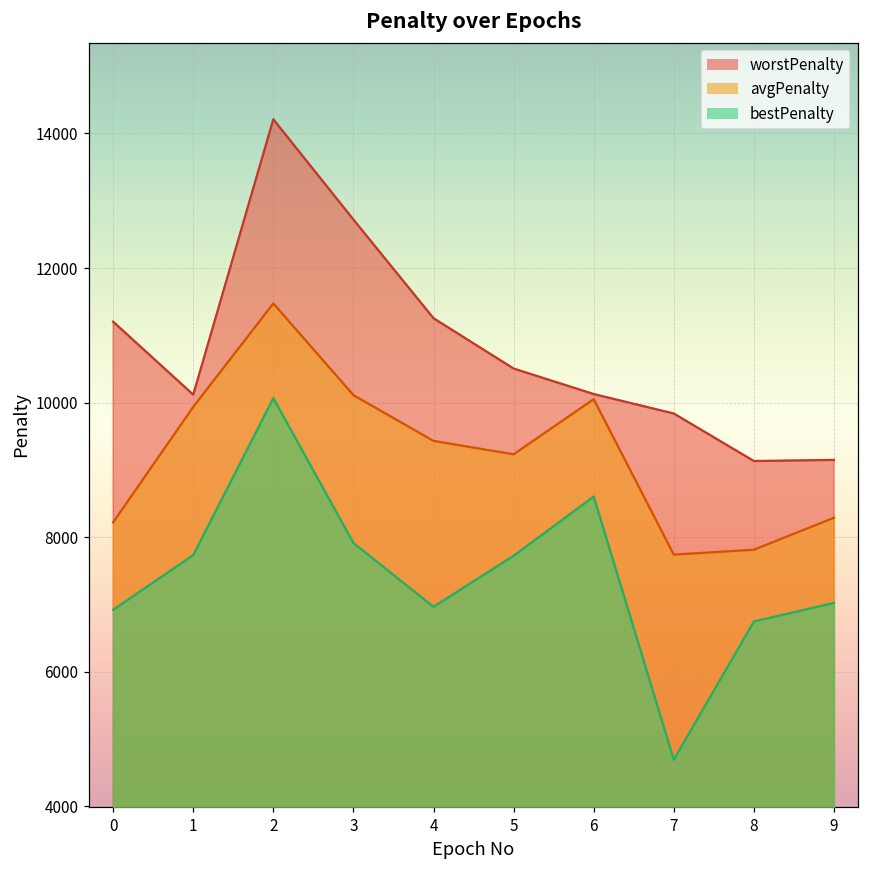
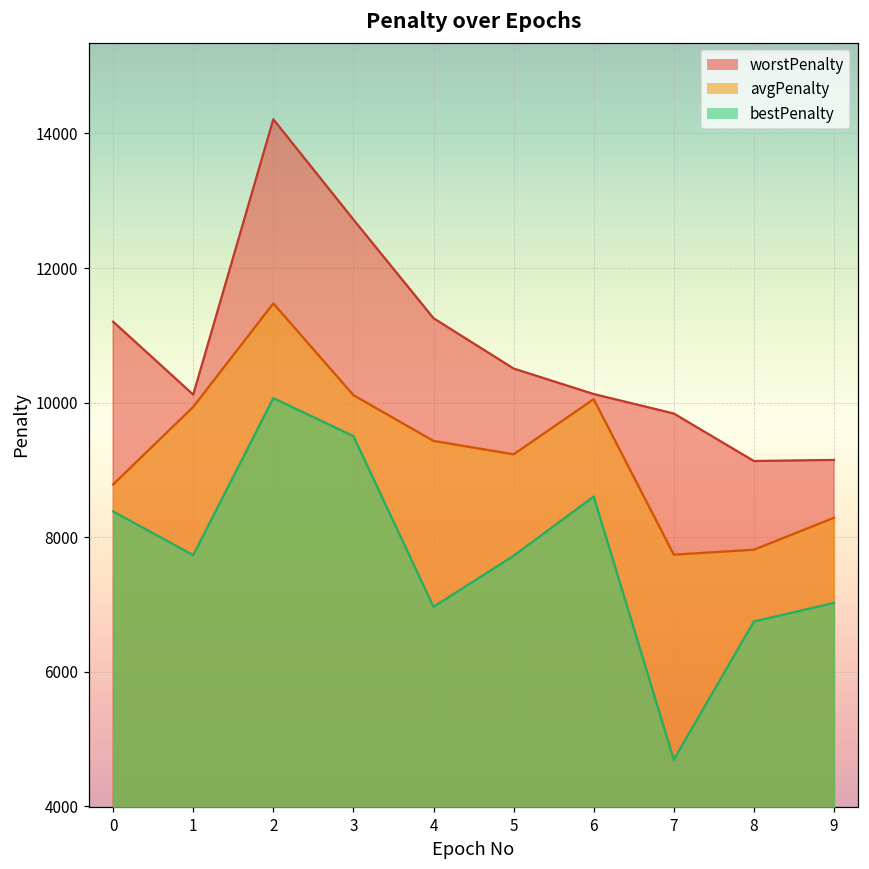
avgPenalty, 0: 8200 -> 8800
bestPenalty, 0: 6900 -> 8400
bestPenalty, 3: 7900 -> 9500
